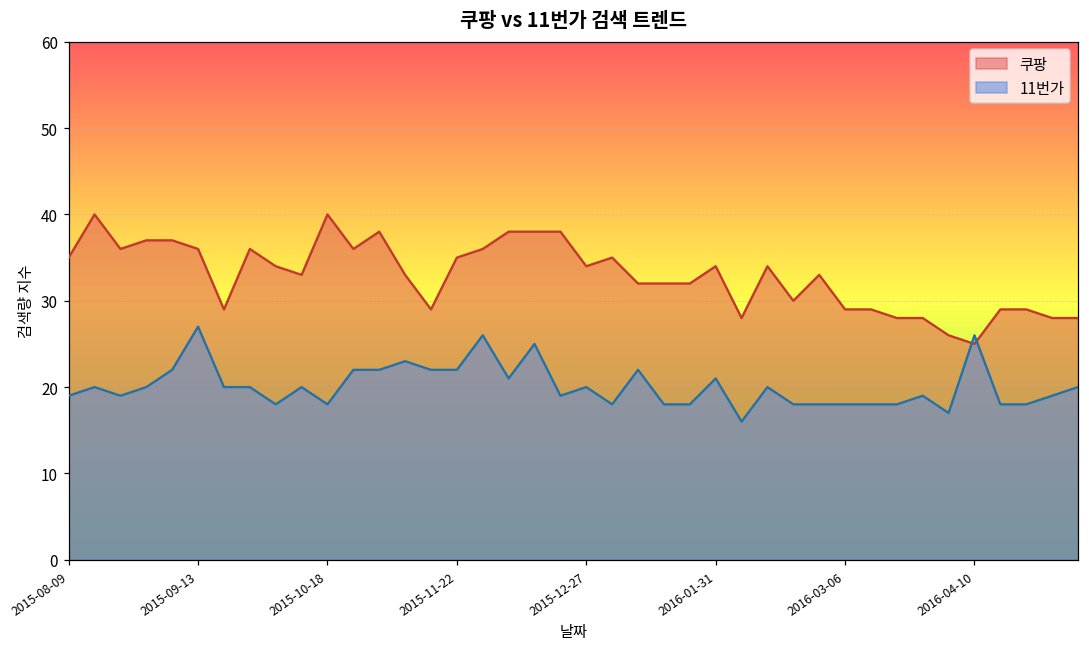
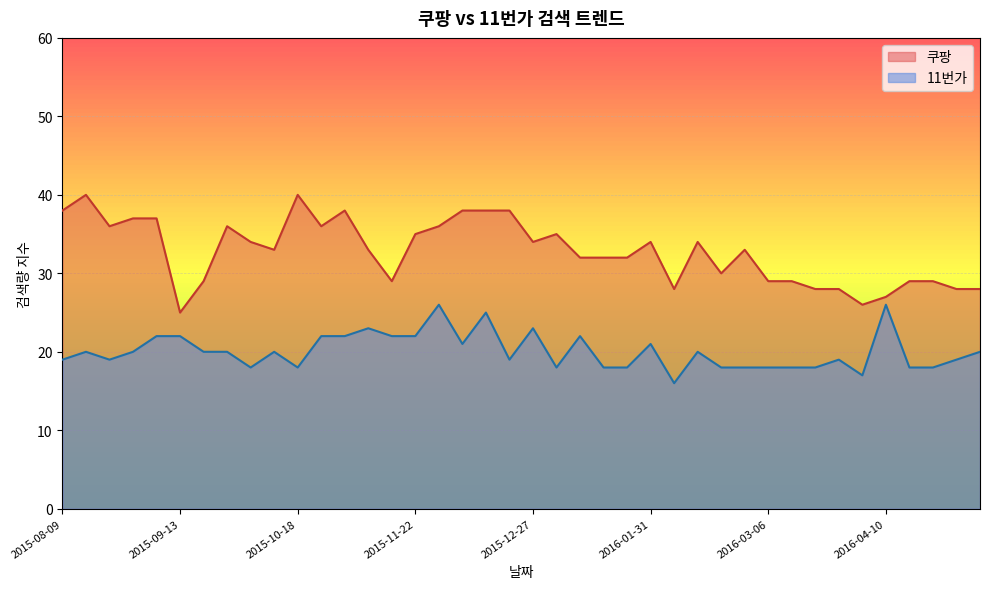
쿠팡, 2015-08-09: 35 -> 38
쿠팡, 2015-09-13: 36 -> 25
11번가, 2015-09-13: 27 -> 22
11번가, 2015-12-27: 20 -> 23
쿠팡, 2016-04-10: 25 -> 27
